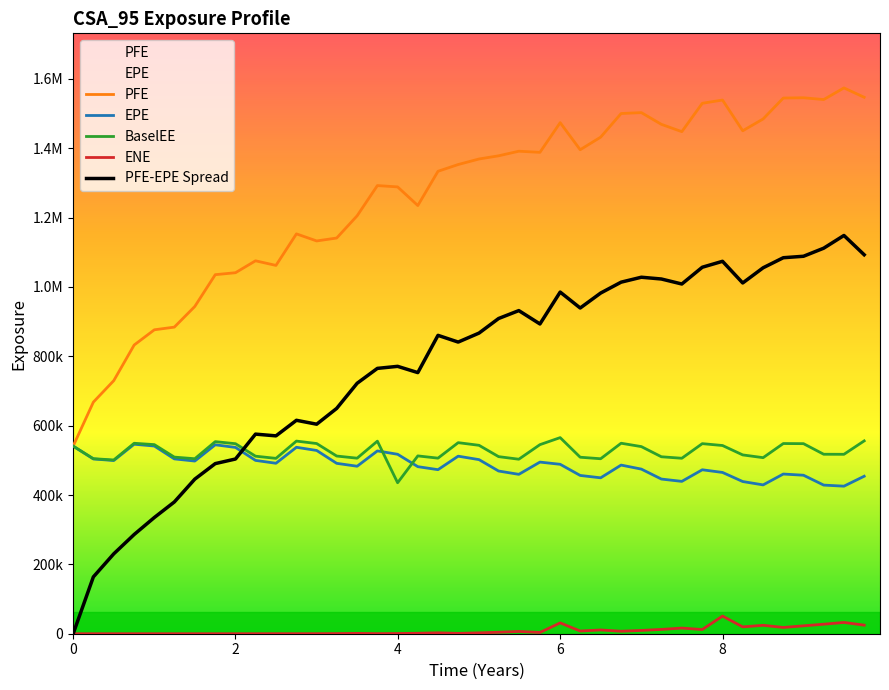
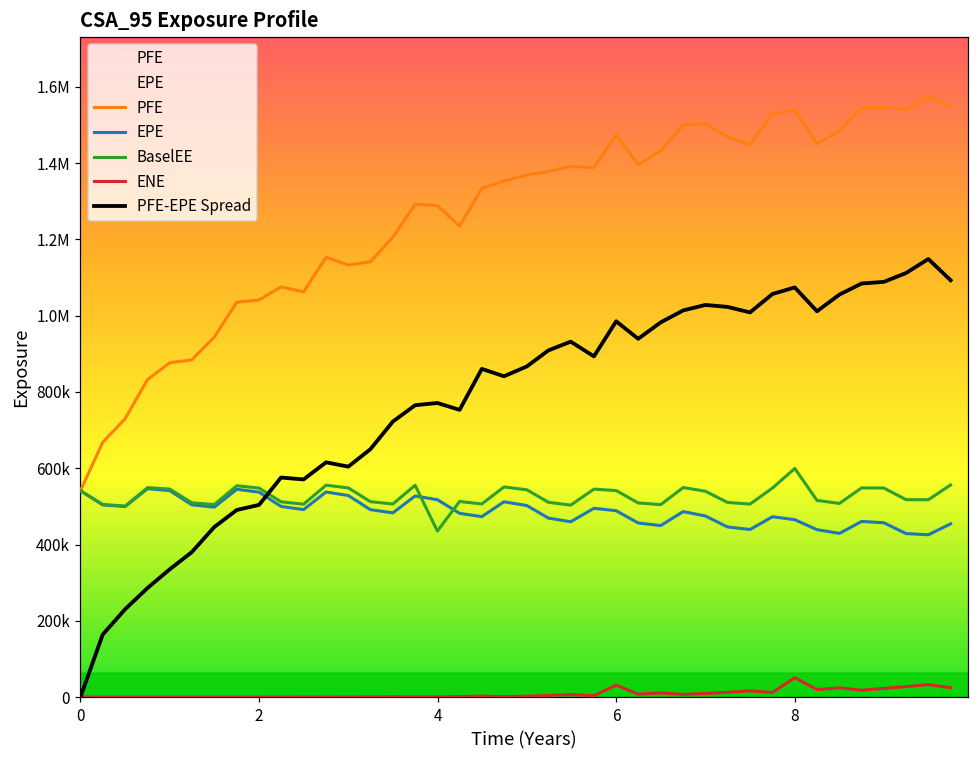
BaselEE, 6: 570000 -> 540000
BaselEE, 8: 540000 -> 600000
